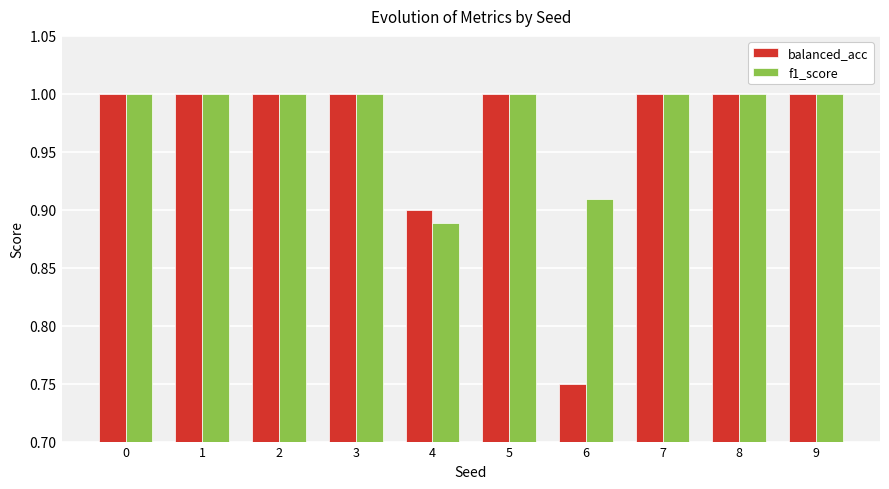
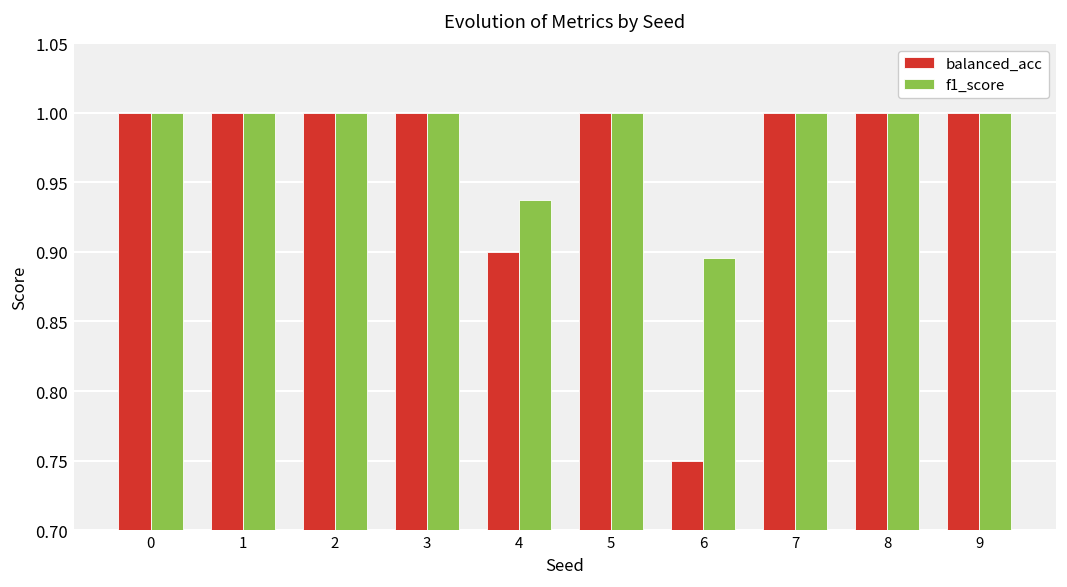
f1_score, 4: 0.889 -> 0.937
f1_score, 6: 0.909 -> 0.895
